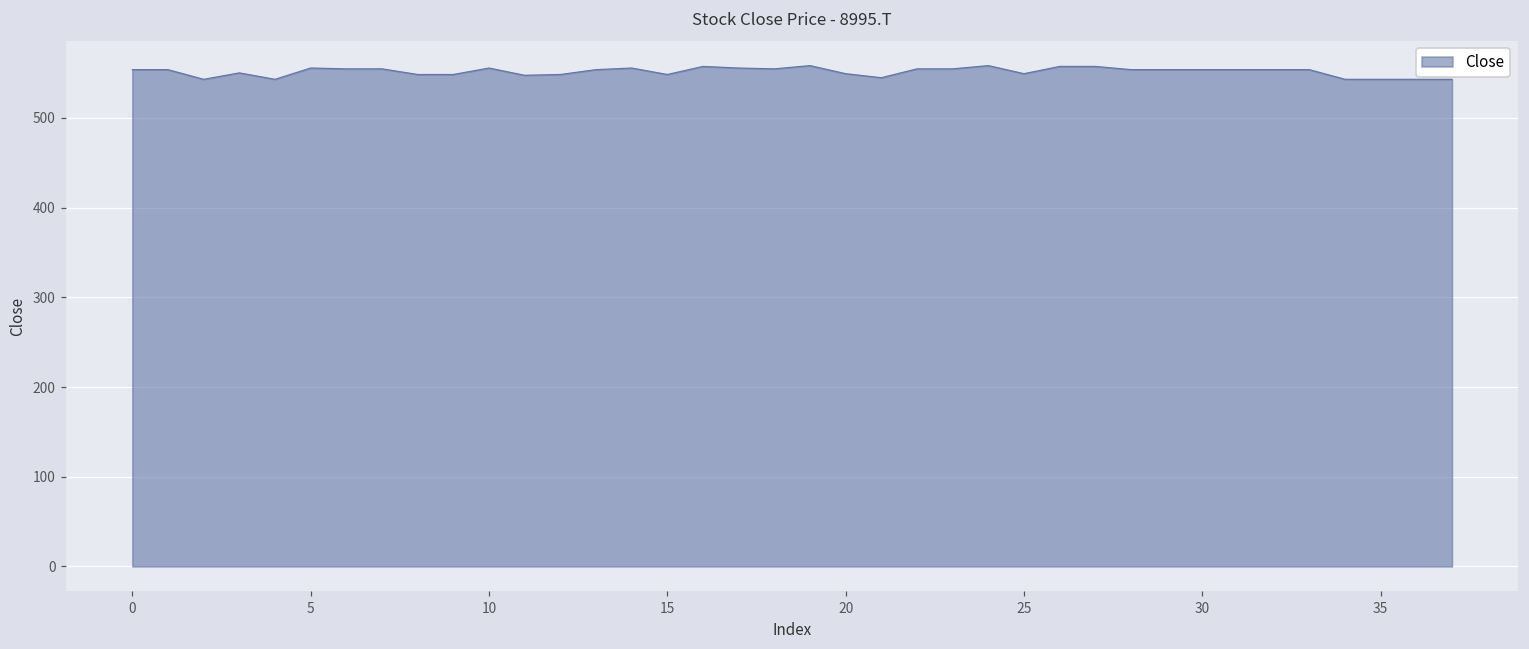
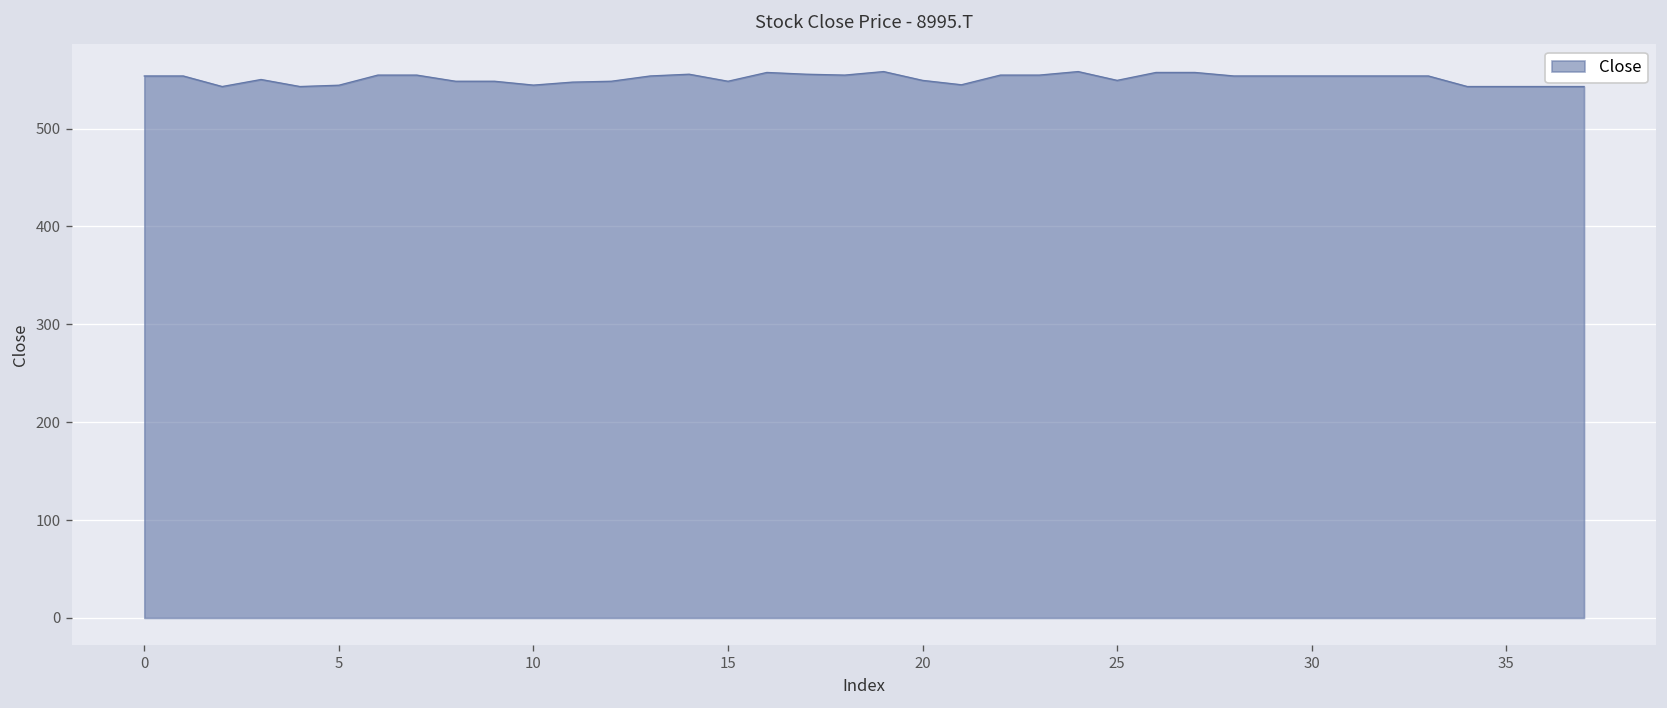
5: 560 -> 540
10: 560 -> 540
